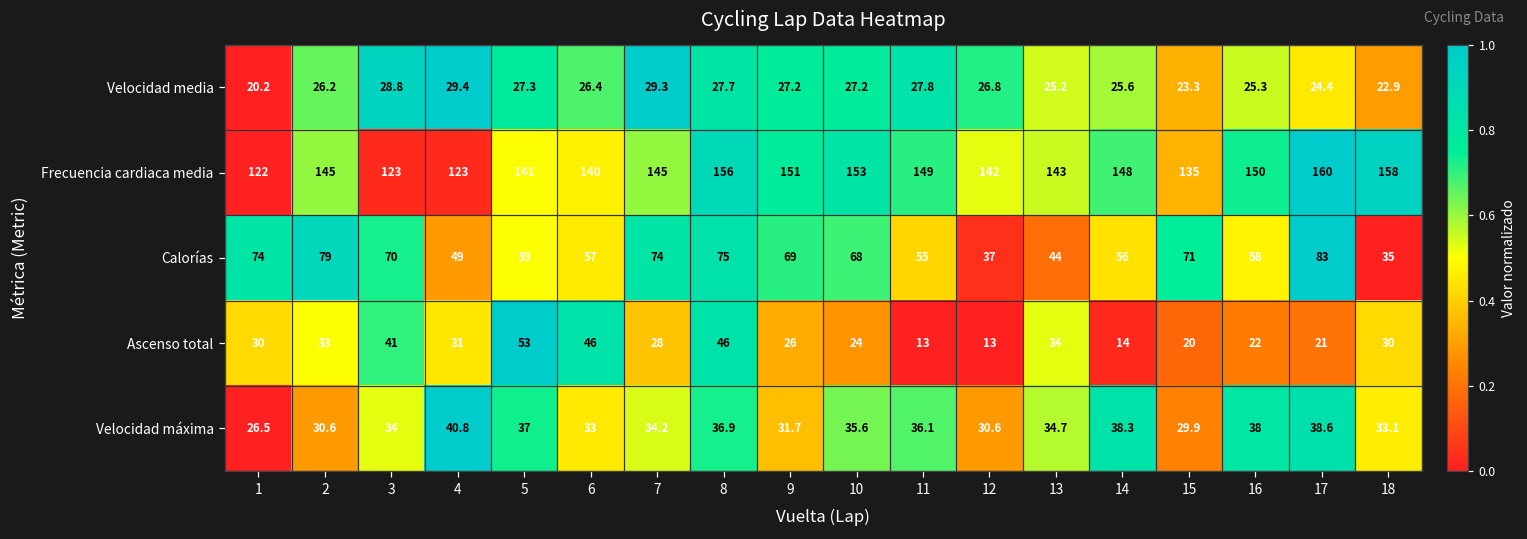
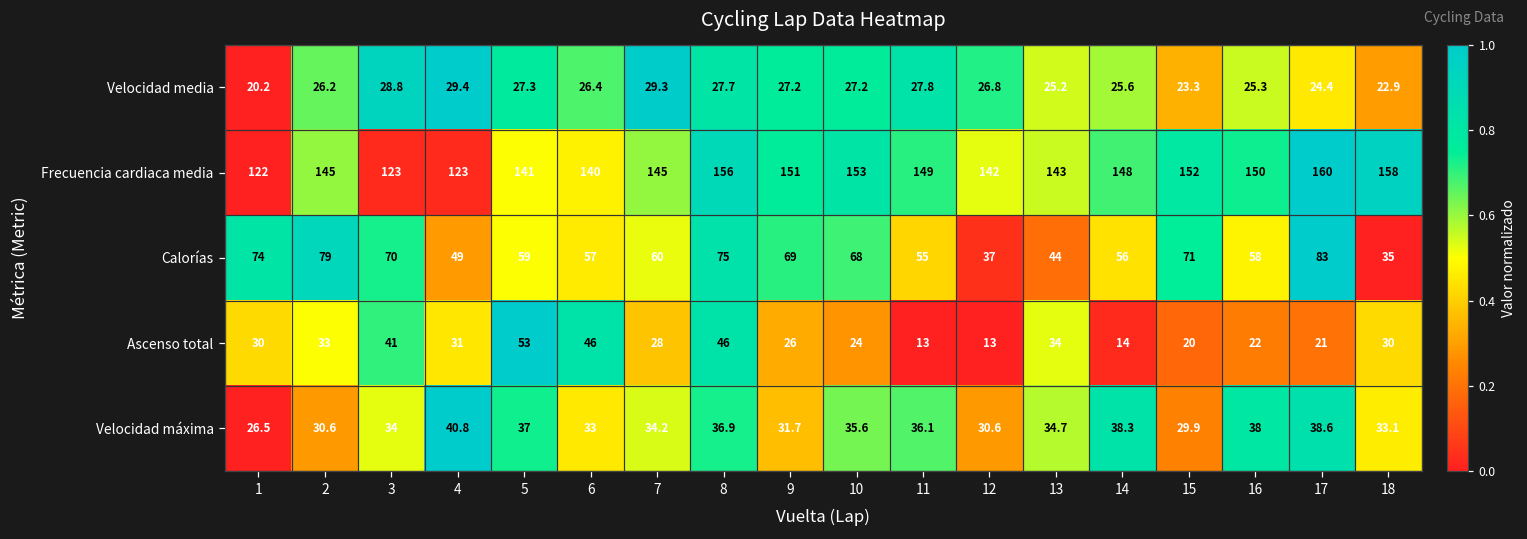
Frecuencia cardiaca media, 15: 135 -> 152
Calorías, 7: 74 -> 60
